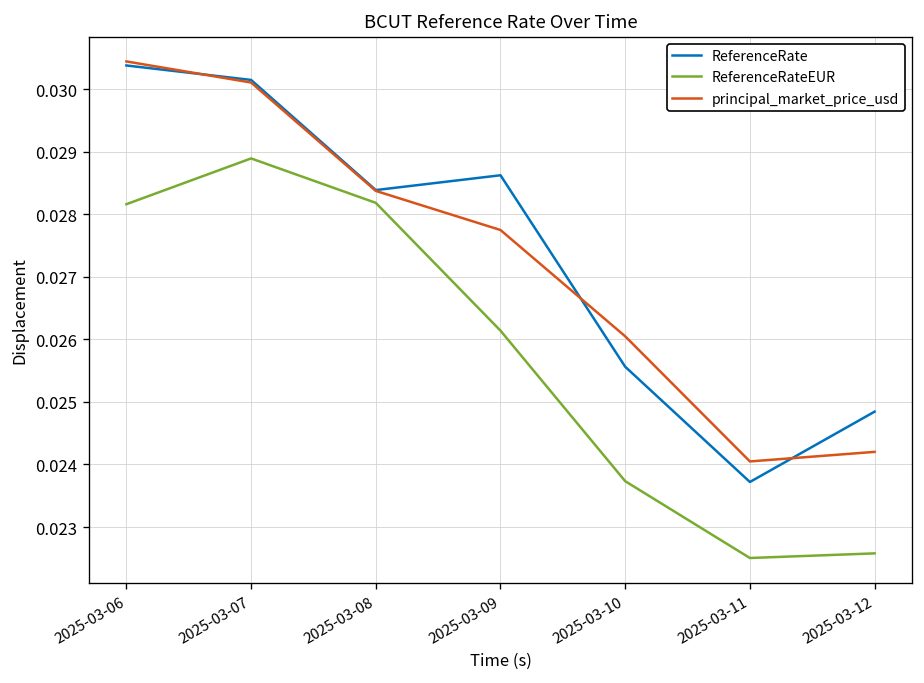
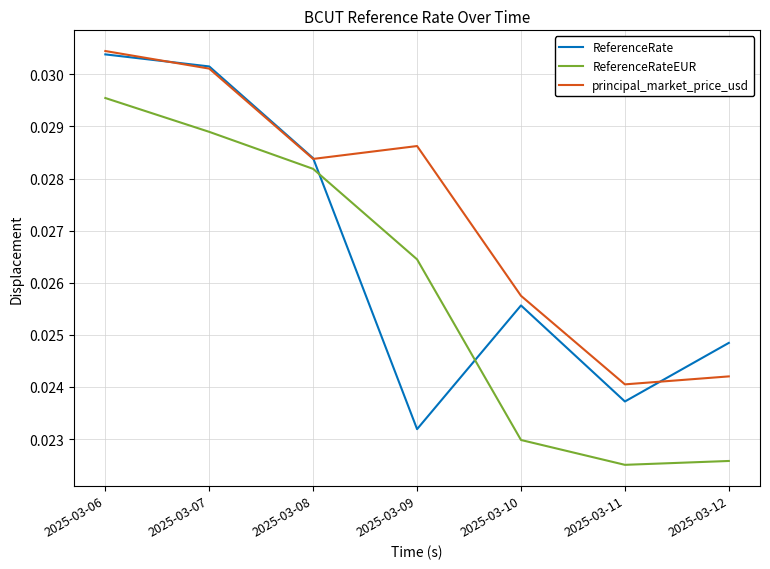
ReferenceRateEUR, 2025-03-06: 0.0282 -> 0.0295
ReferenceRate, 2025-03-09: 0.0286 -> 0.0232
ReferenceRateEUR, 2025-03-09: 0.0261 -> 0.0264
principal_market_price_usd, 2025-03-09: 0.0278 -> 0.0286
ReferenceRateEUR, 2025-03-10: 0.0237 -> 0.0230
principal_market_price_usd, 2025-03-10: 0.0261 -> 0.0257
